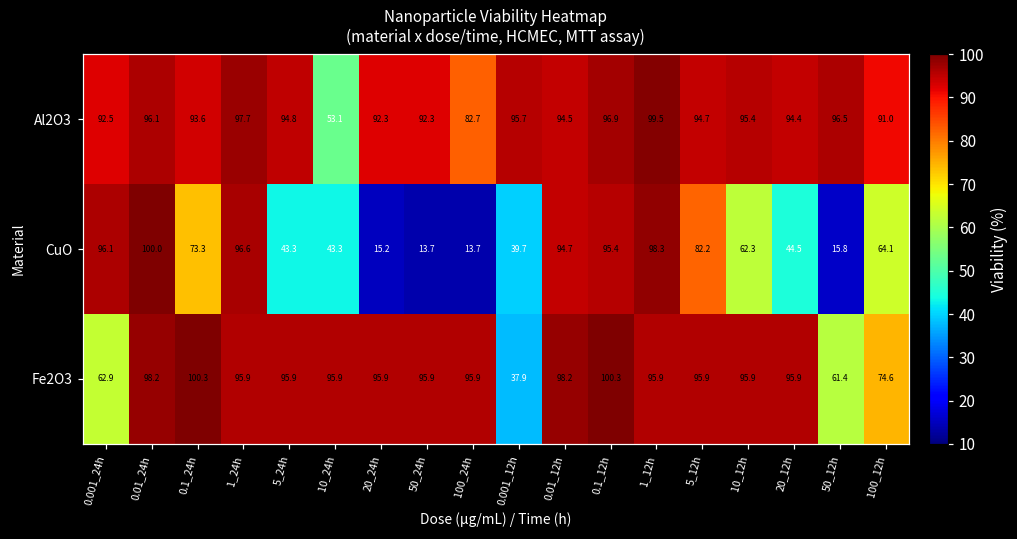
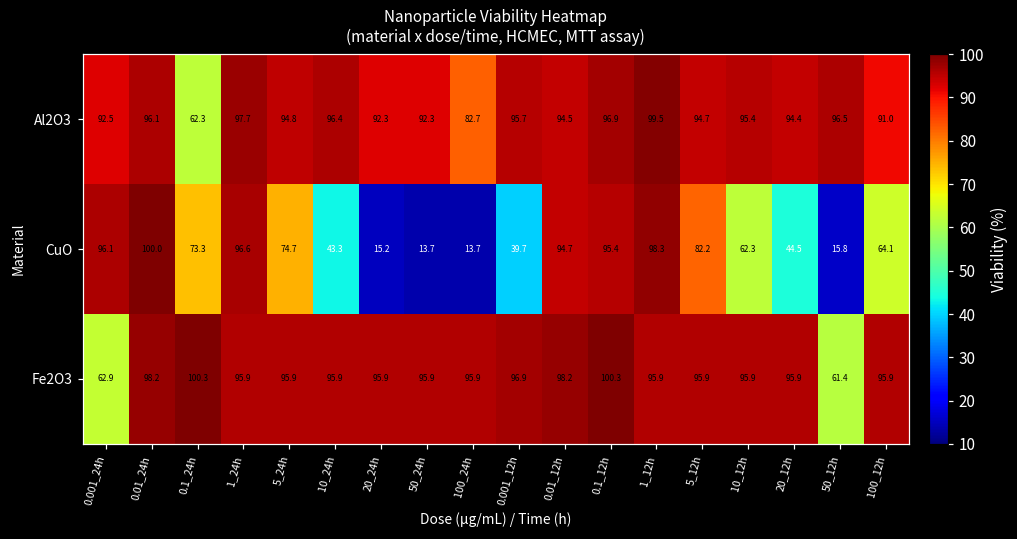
Al2O3, 0.1_24h: 93.6 -> 62.3
Al2O3, 10_24h: 53.1 -> 96.4
CuO, 5_24h: 43.3 -> 74.7
Fe2O3, 0.001_12h: 37.9 -> 96.9
Fe2O3, 100_12h: 74.6 -> 95.9
